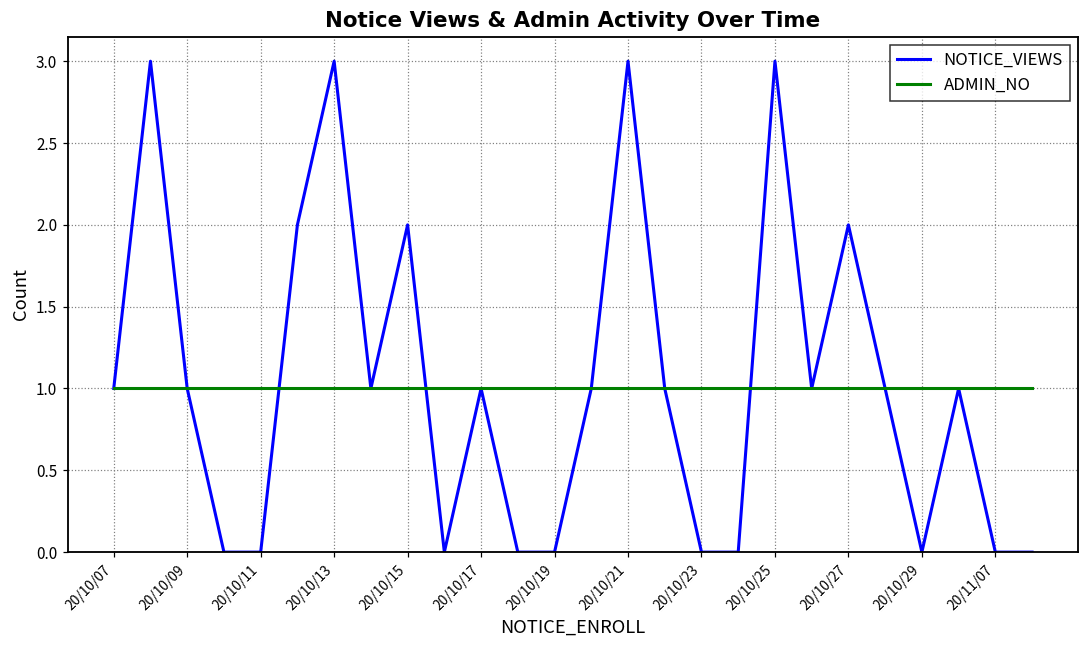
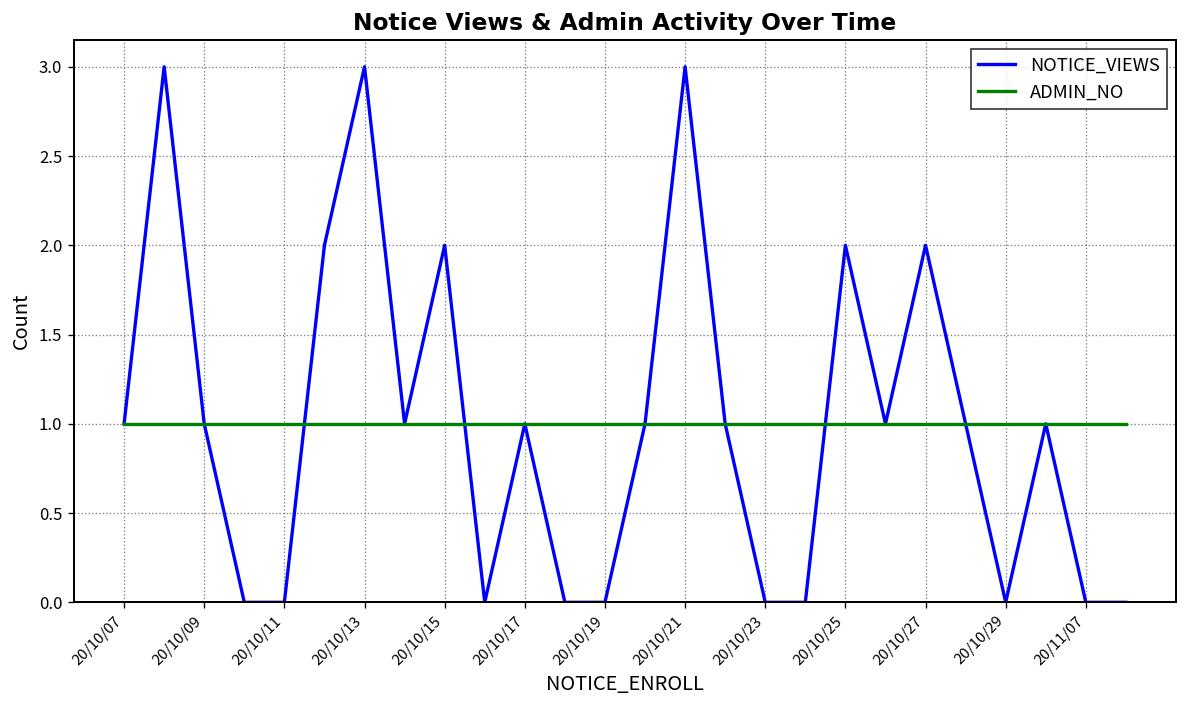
NOTICE_VIEWS, 20/10/25: 3 -> 2
